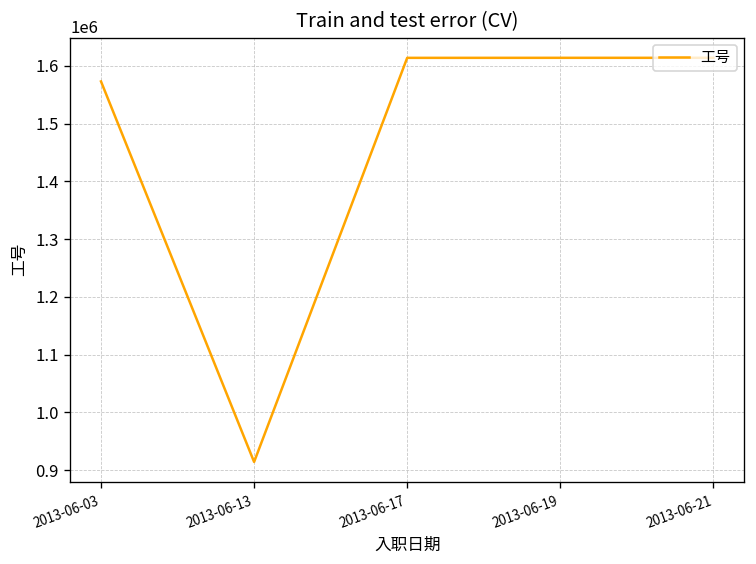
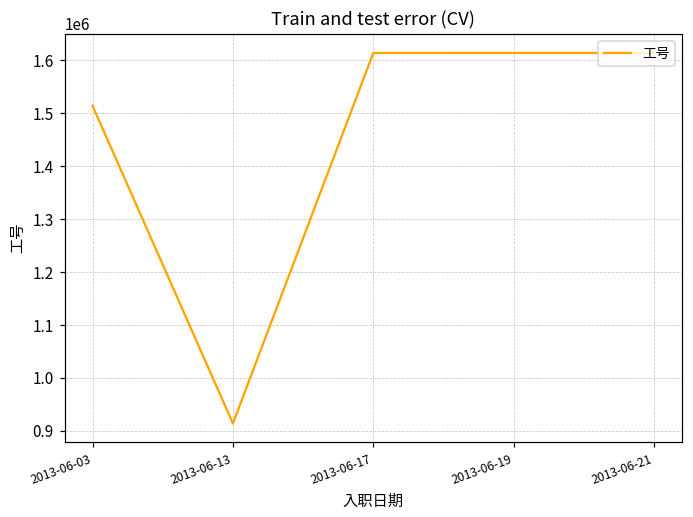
2013-06-03: 1570000 -> 1510000
